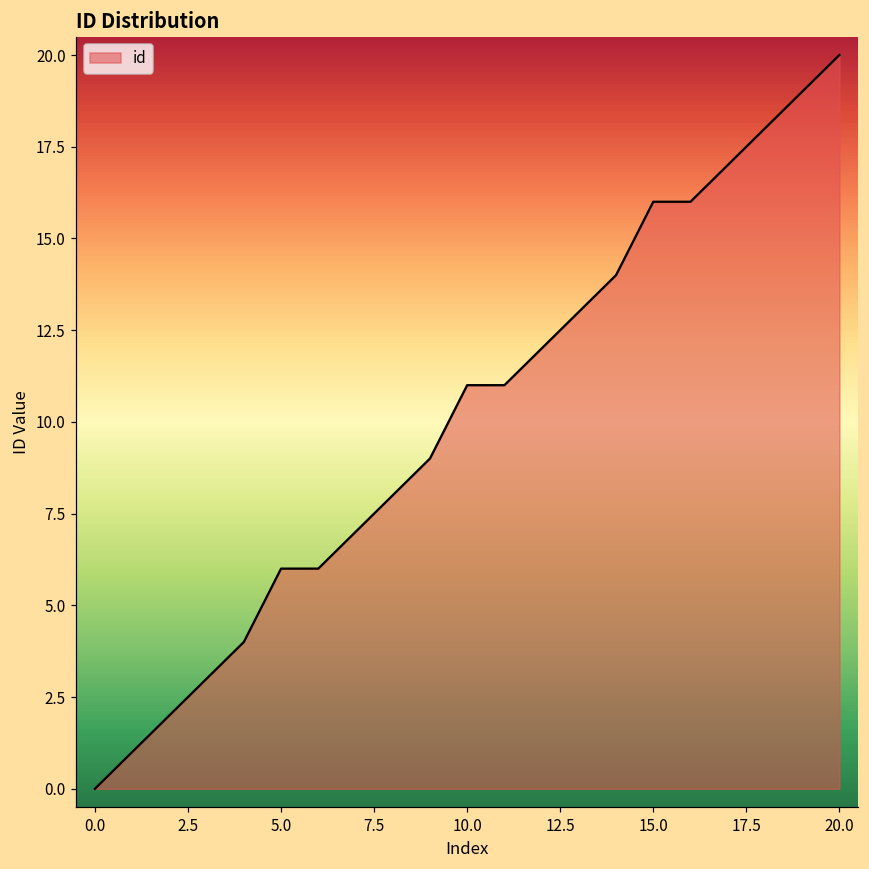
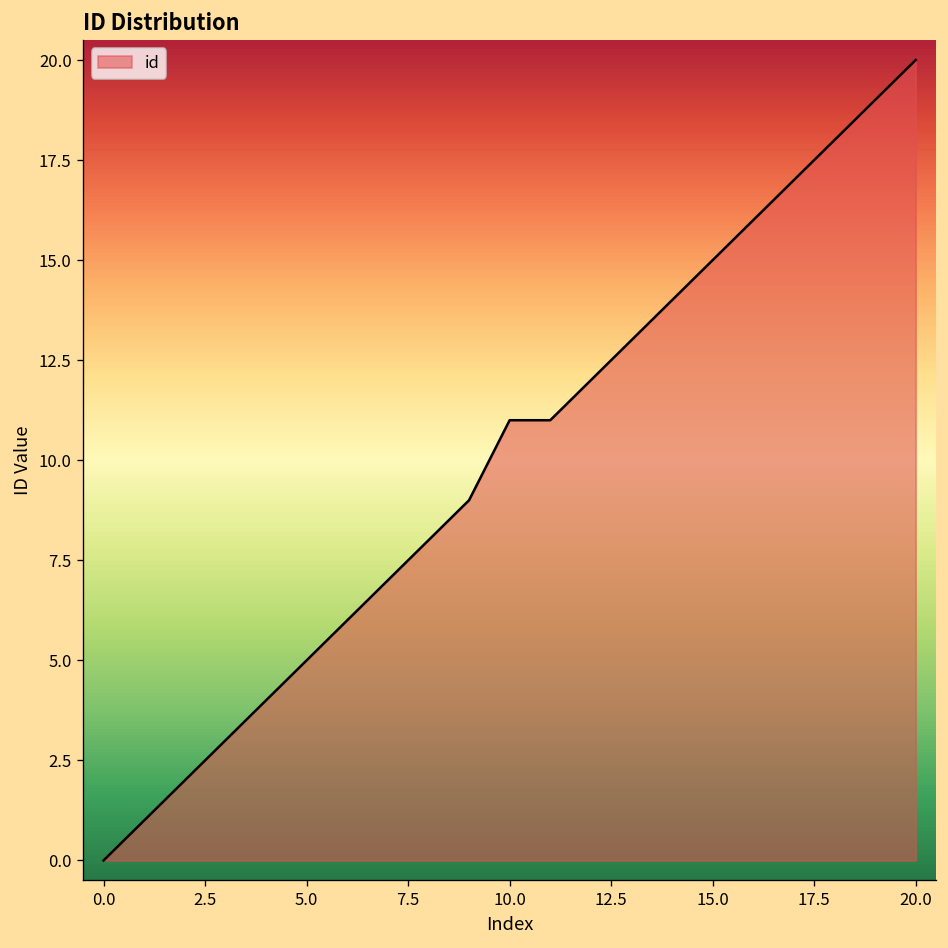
5.0: 6 -> 5
15.0: 16 -> 15
